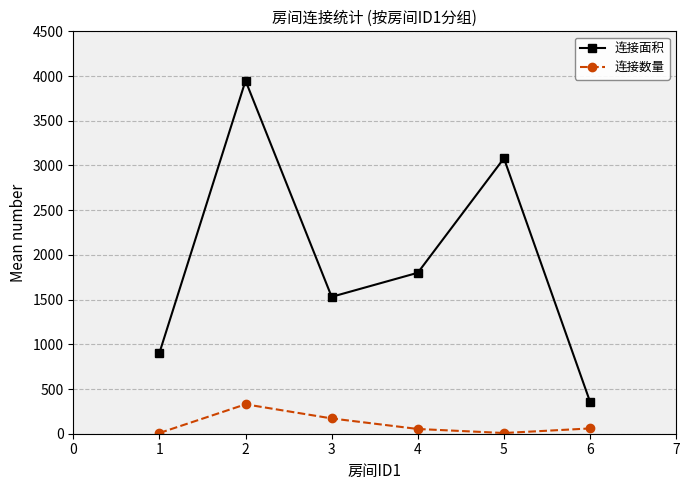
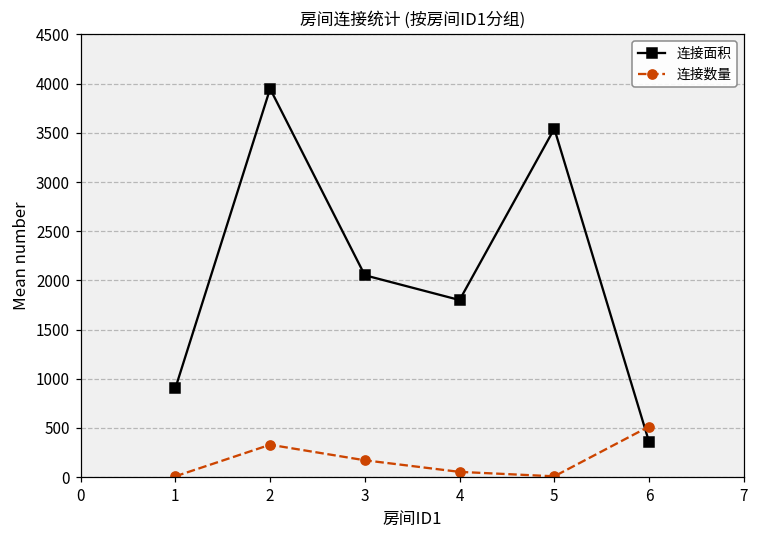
连接面积, 3: 1500 -> 2100
连接面积, 5: 3100 -> 3500
连接数量, 6: 100 -> 500
